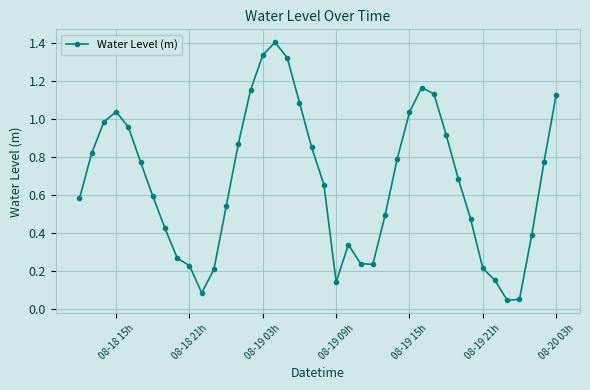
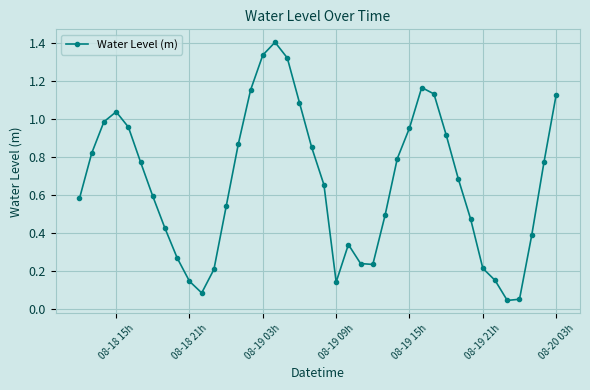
08-18 21h: 0.23 -> 0.14
08-19 15h: 1.03 -> 0.95
